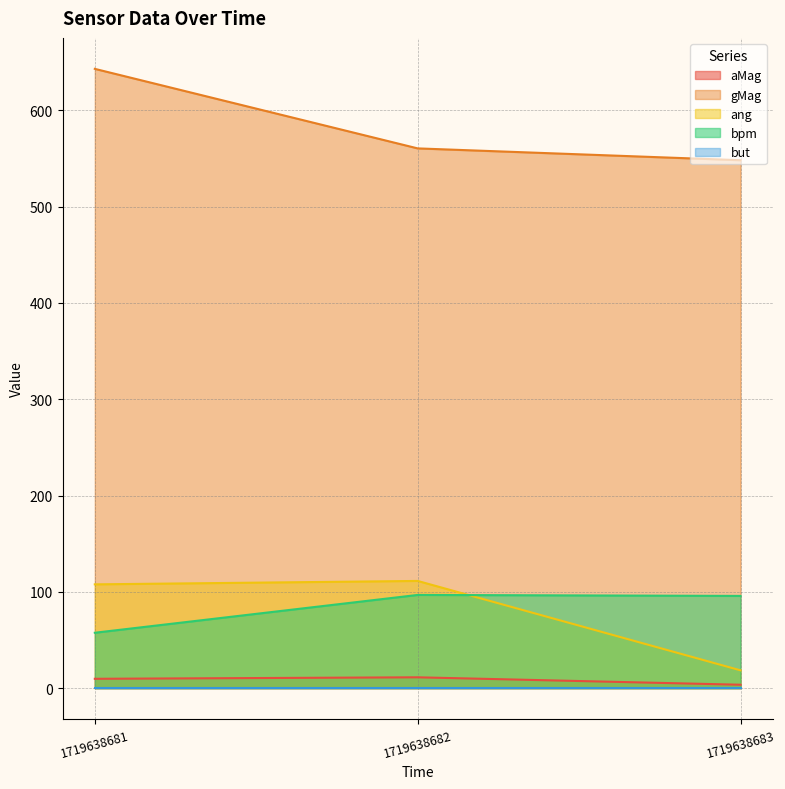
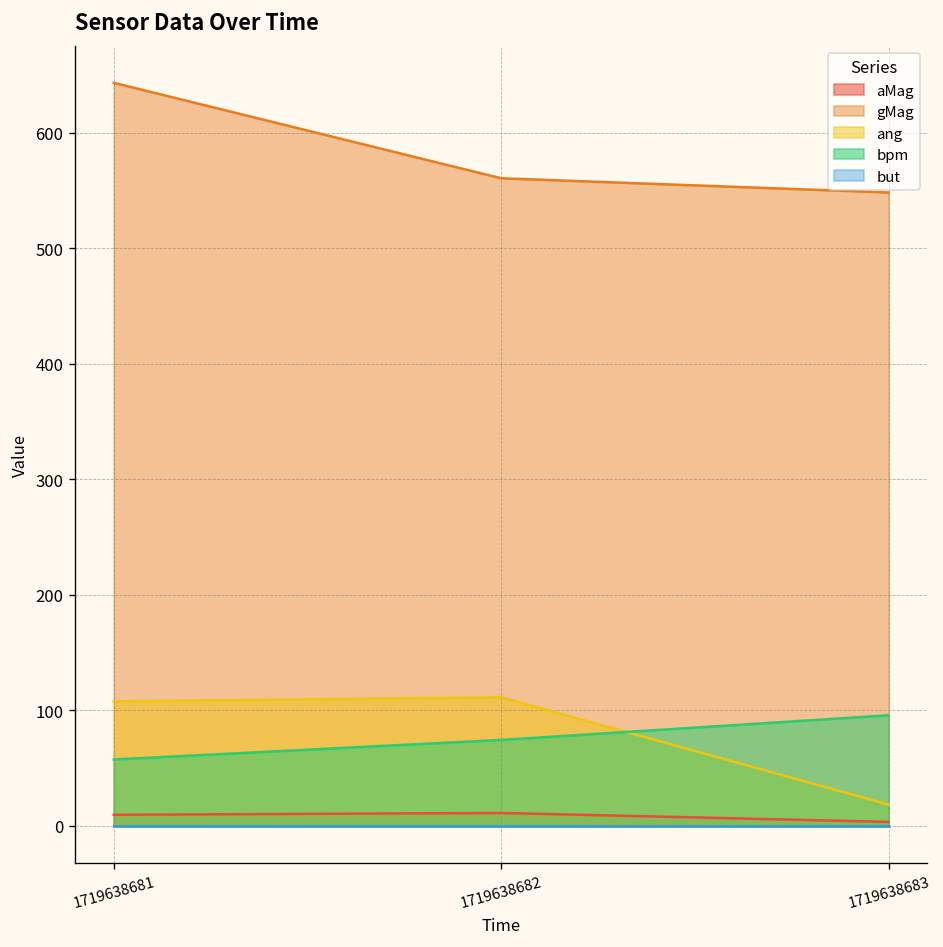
bpm, 1719638682: 100 -> 70
